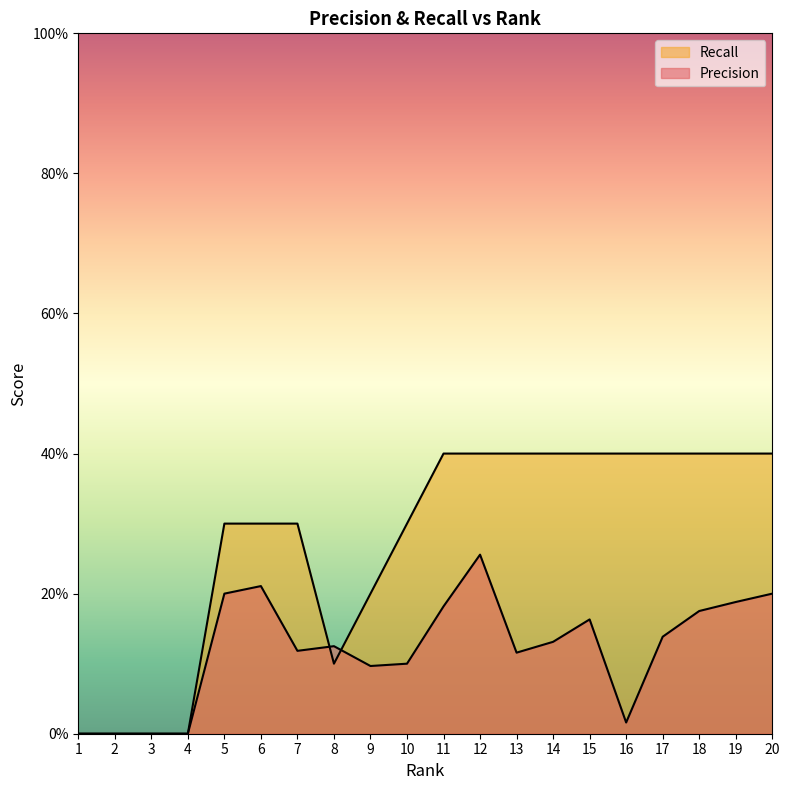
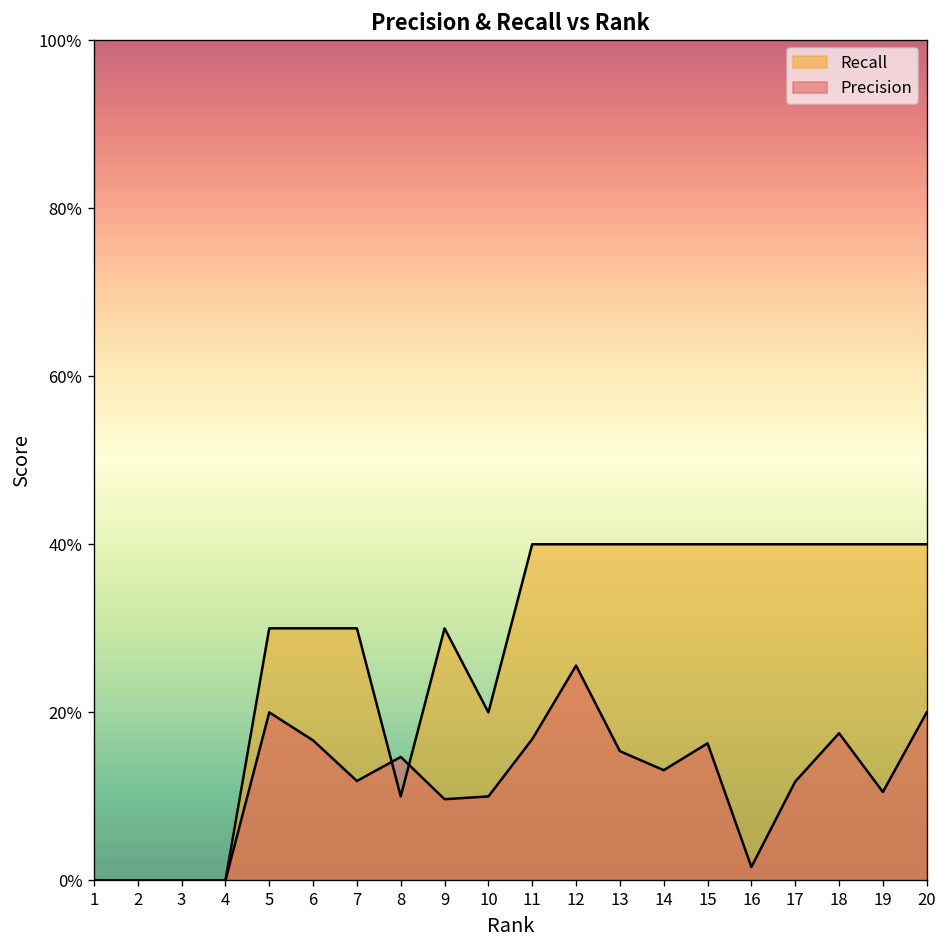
Precision, 6: 21% -> 17%
Precision, 8: 13% -> 15%
Recall, 9: 20% -> 30%
Recall, 10: 30% -> 20%
Precision, 11: 18% -> 17%
Precision, 13: 12% -> 15%
Precision, 17: 14% -> 12%
Precision, 19: 19% -> 11%
